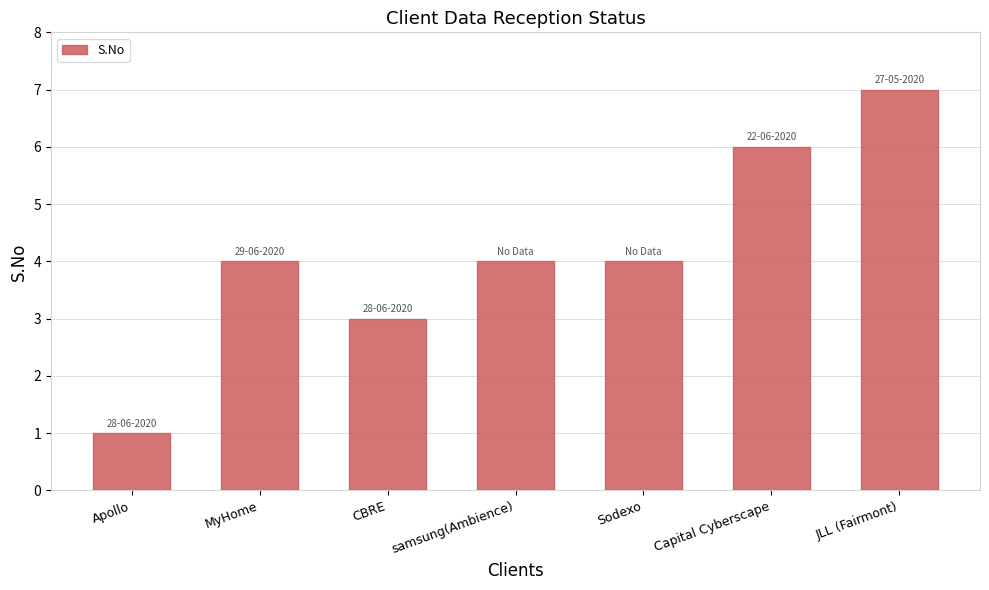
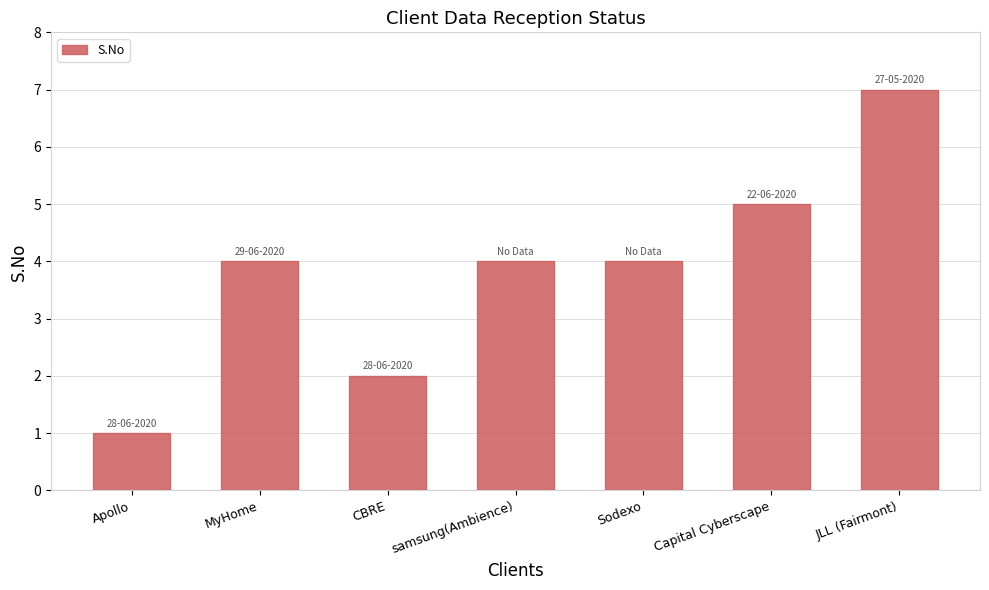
CBRE: 3 -> 2
Capital Cyberscape: 6 -> 5
